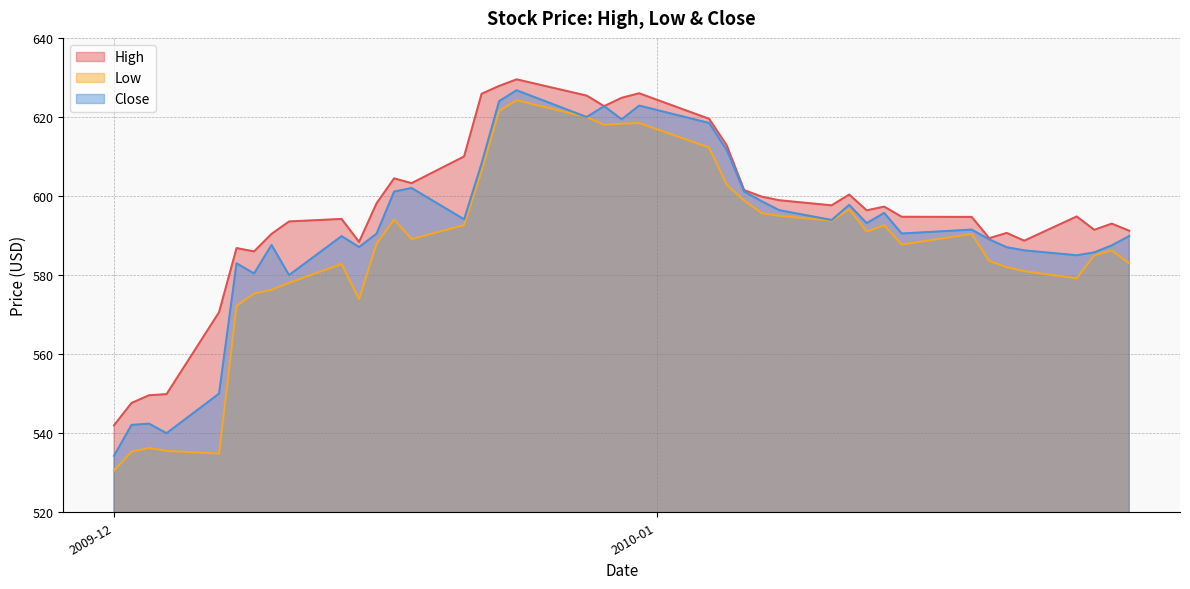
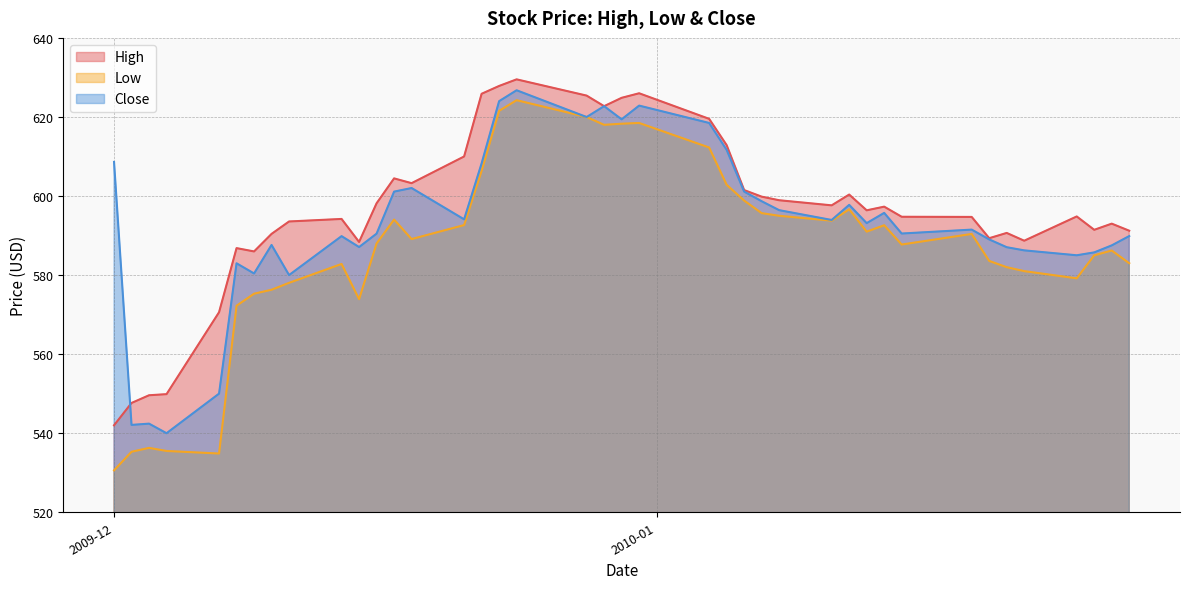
Close, 2009-12: 534 -> 609
